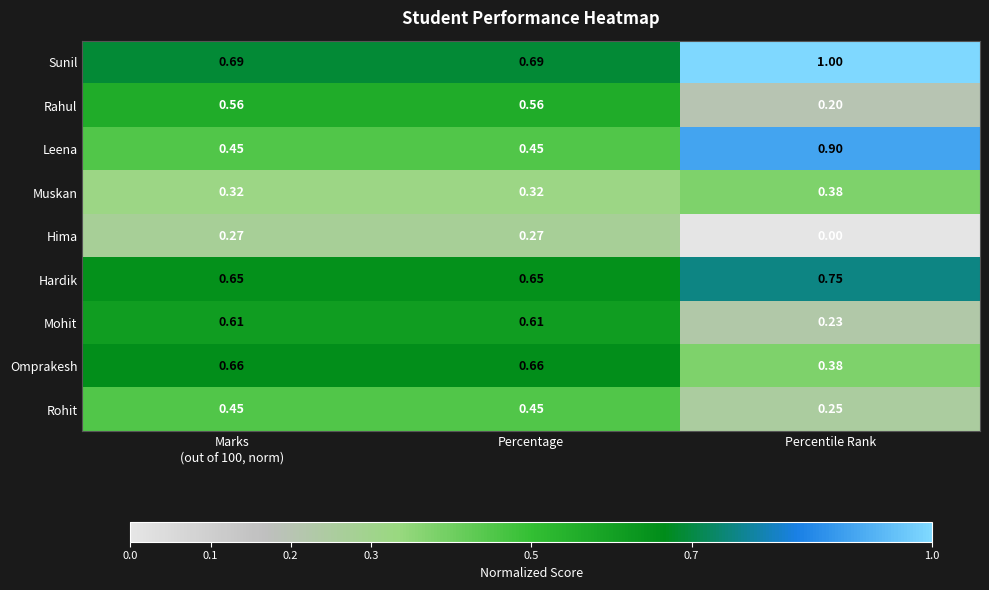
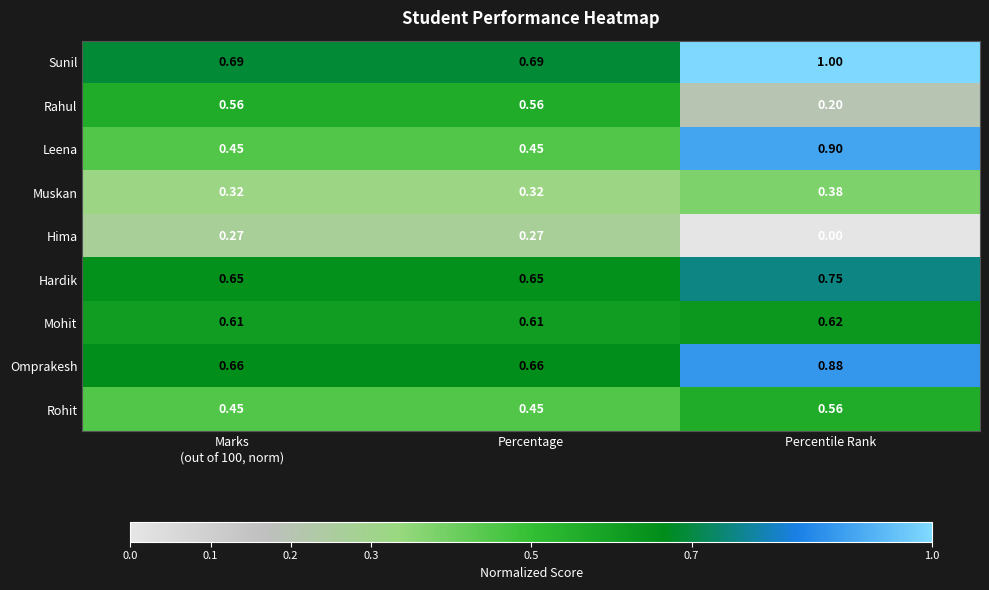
Mohit, Percentile Rank: 0.23 -> 0.62
Omprakesh, Percentile Rank: 0.38 -> 0.88
Rohit, Percentile Rank: 0.25 -> 0.56
